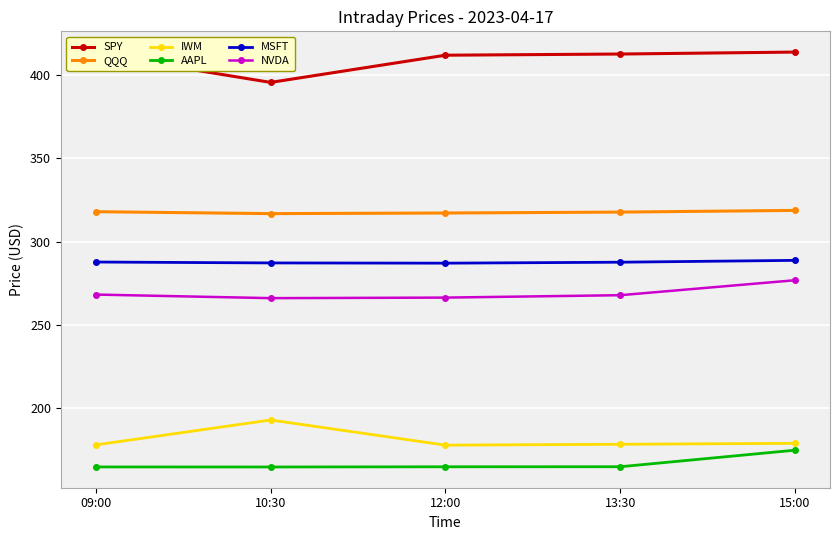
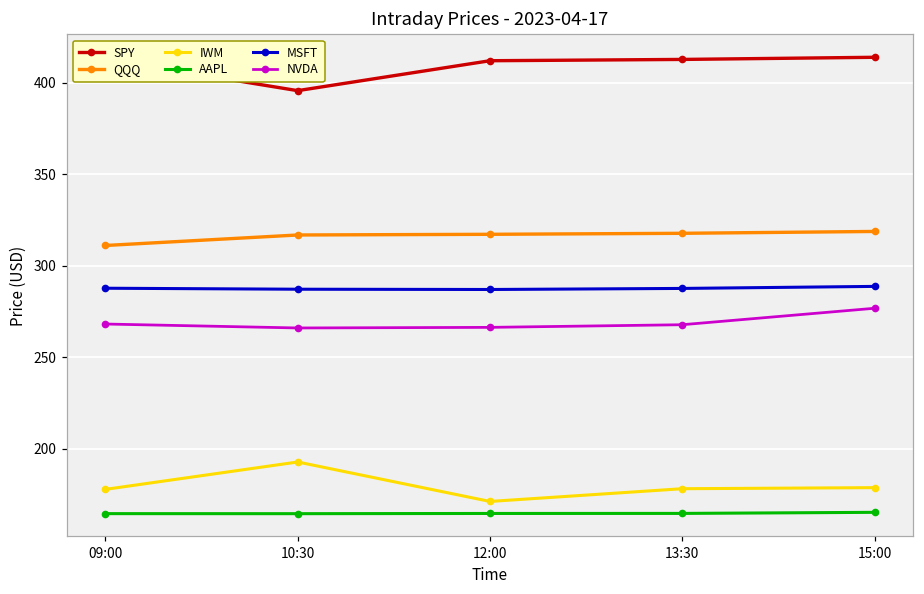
QQQ, 09:00: 318 -> 311
IWM, 12:00: 178 -> 171
AAPL, 15:00: 175 -> 165
